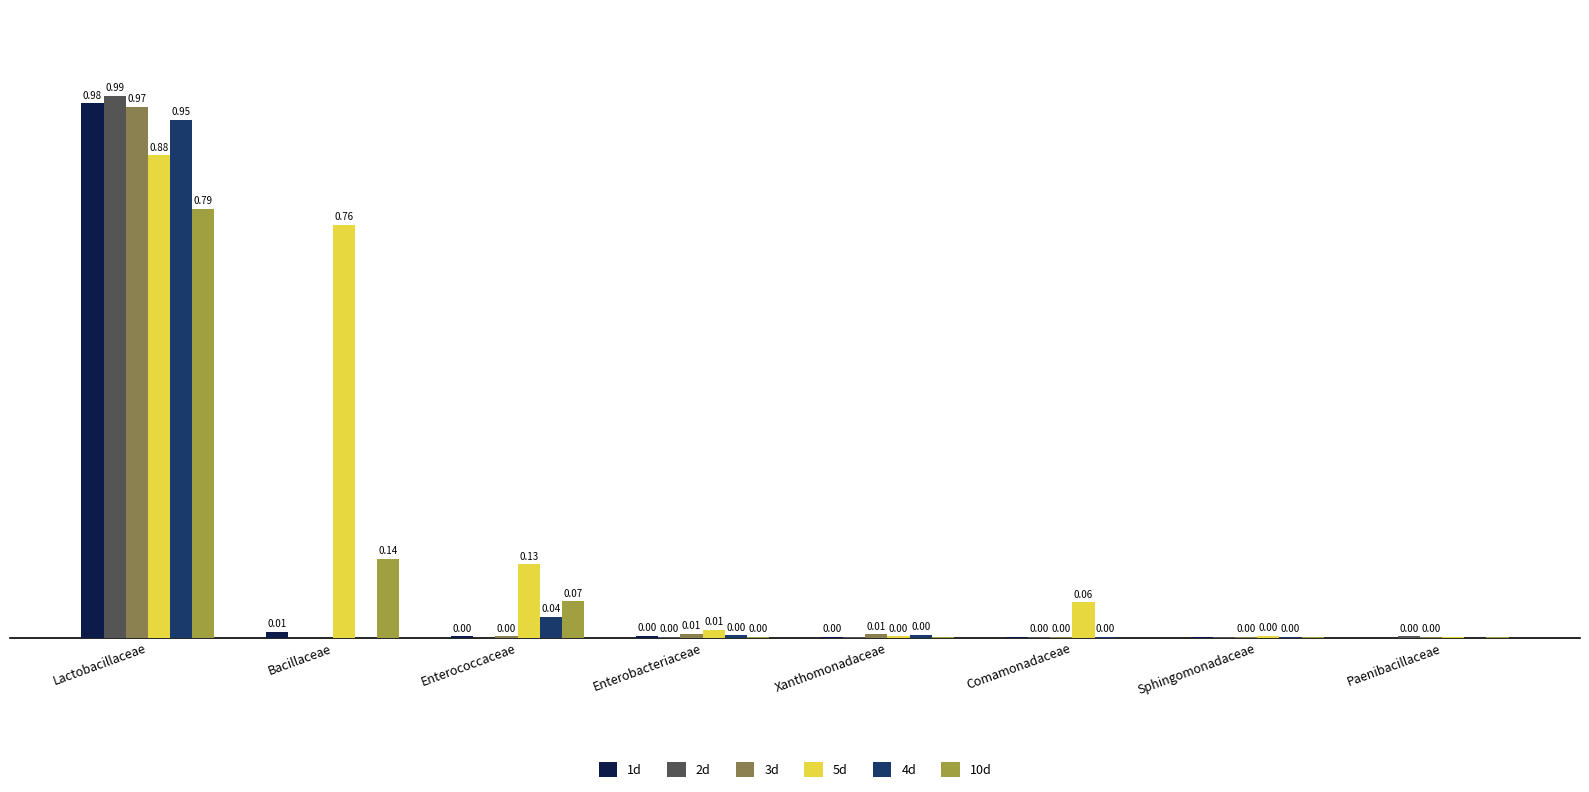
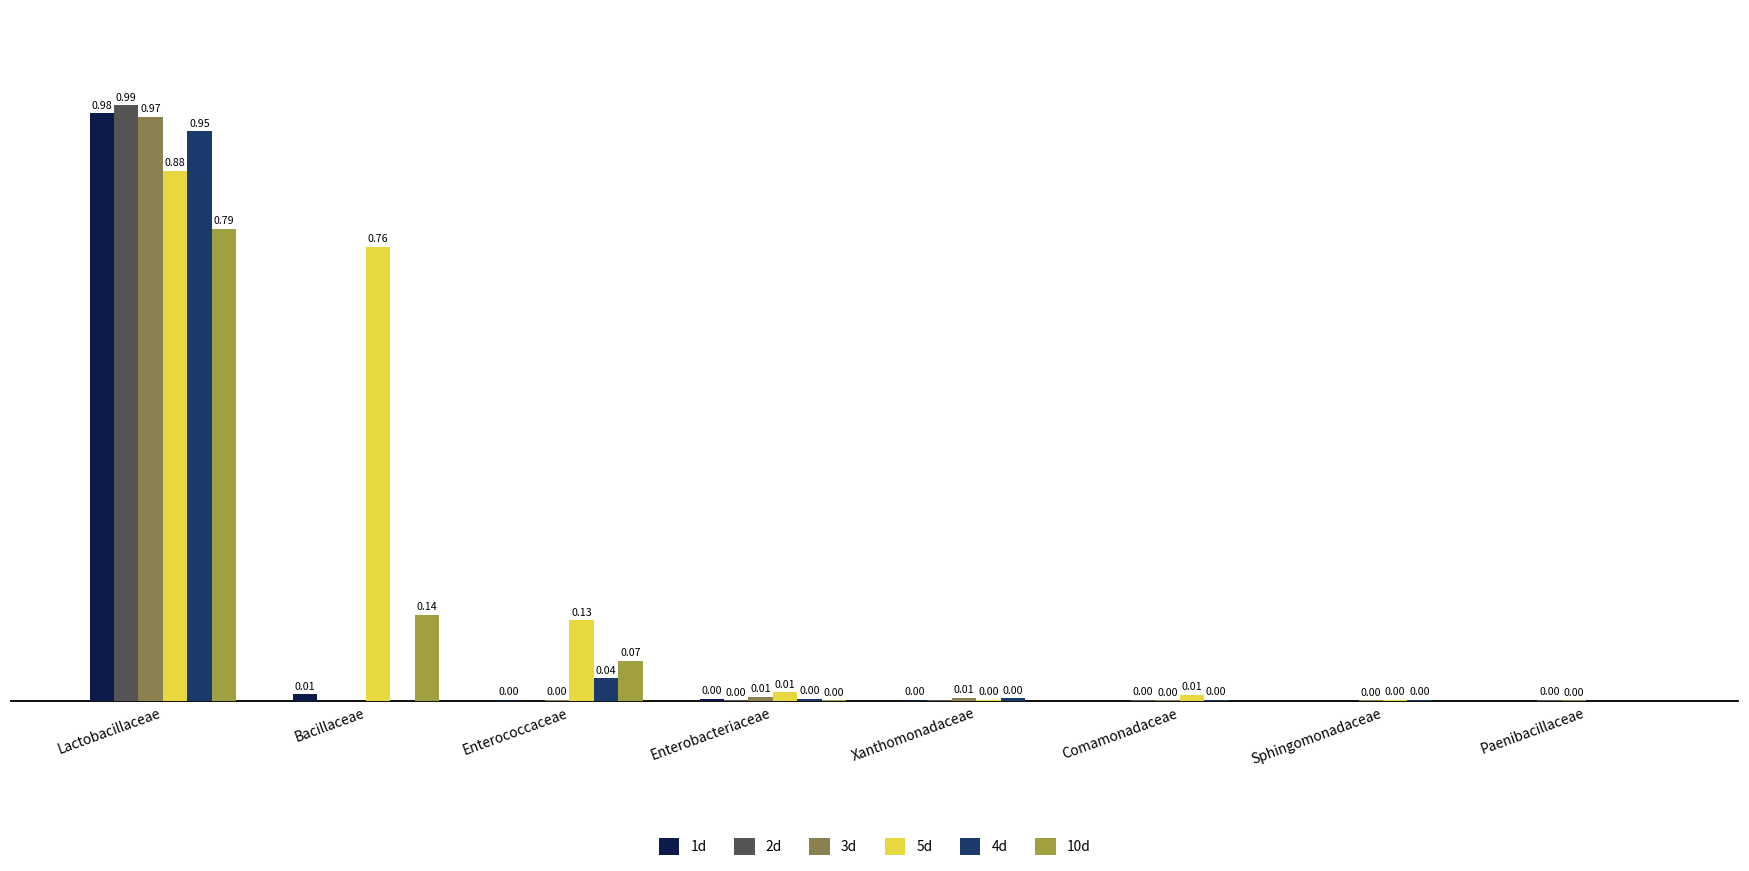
5d, Comamonadaceae: 0.06 -> 0.01
